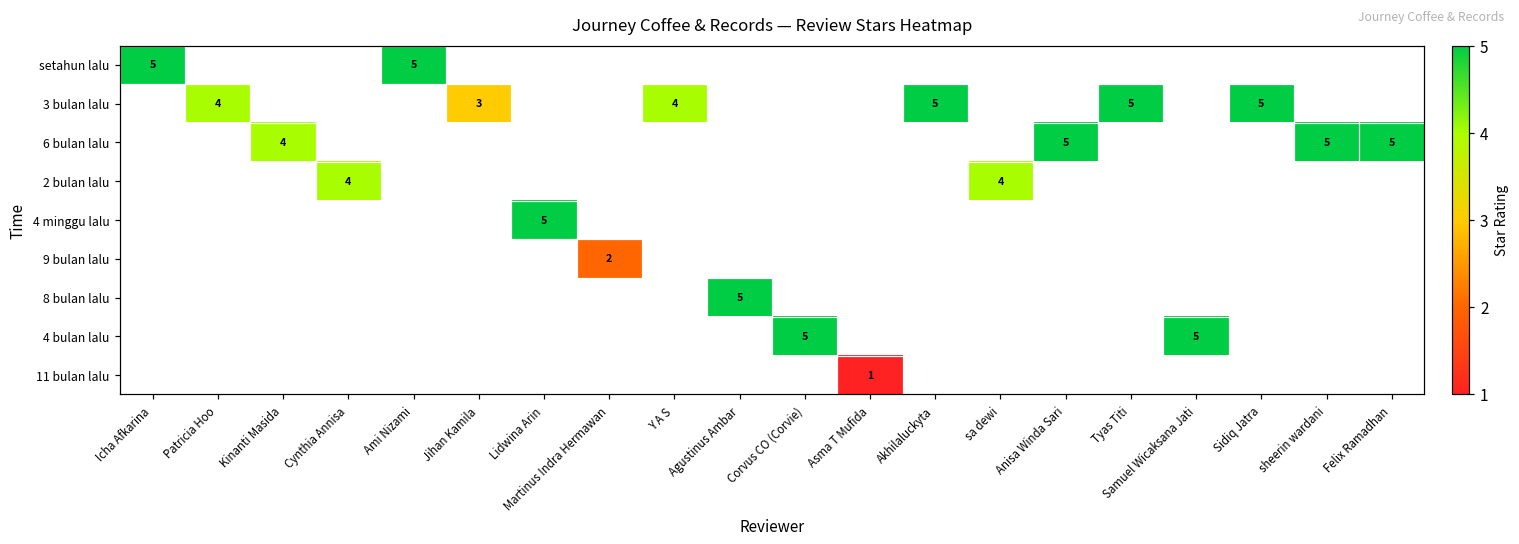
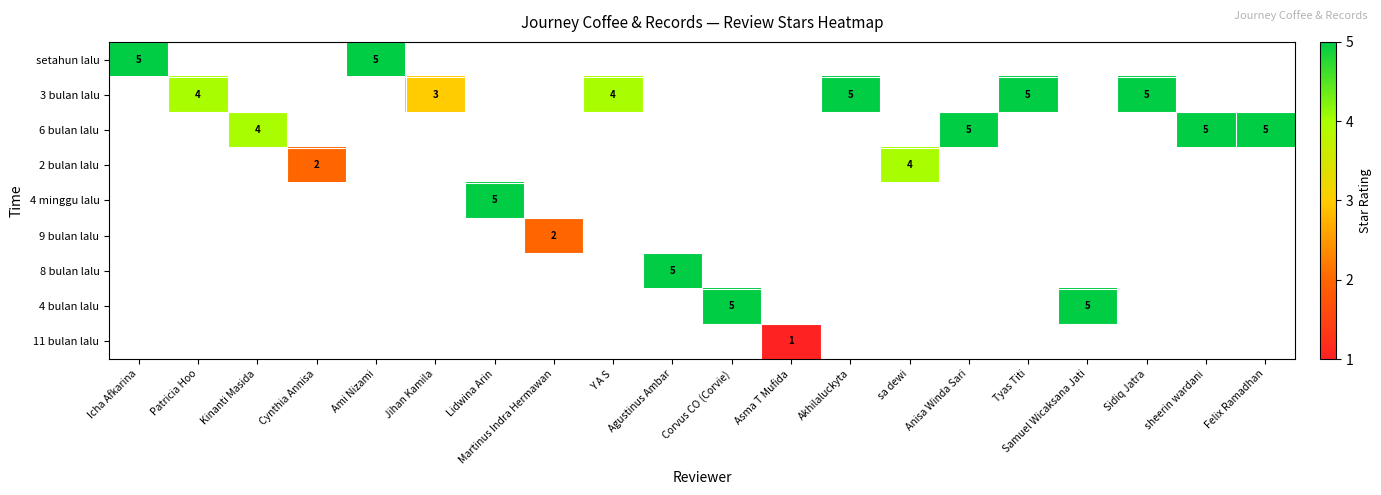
2 bulan lalu, Cynthia Annisa: 4 -> 2
